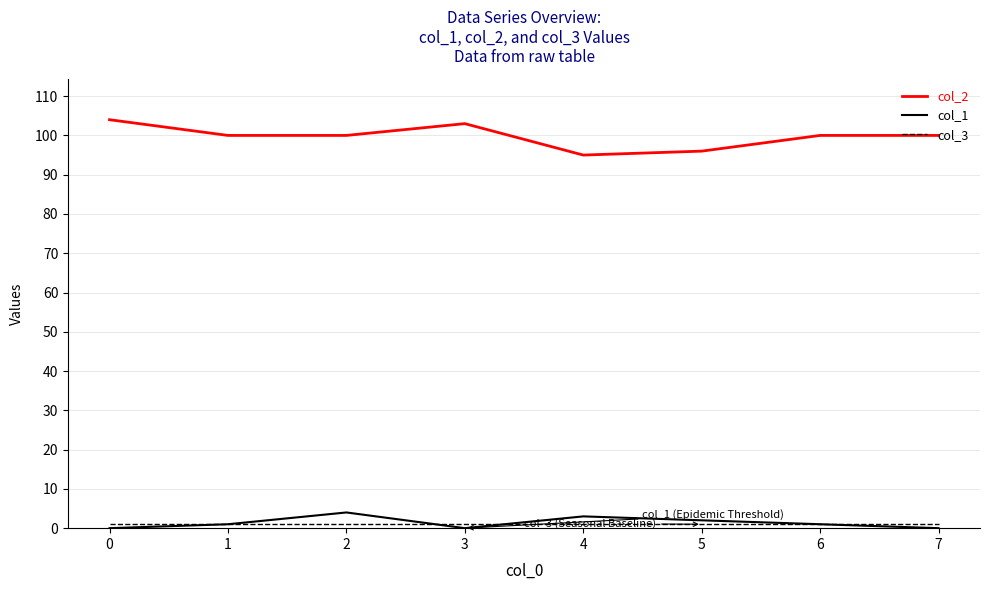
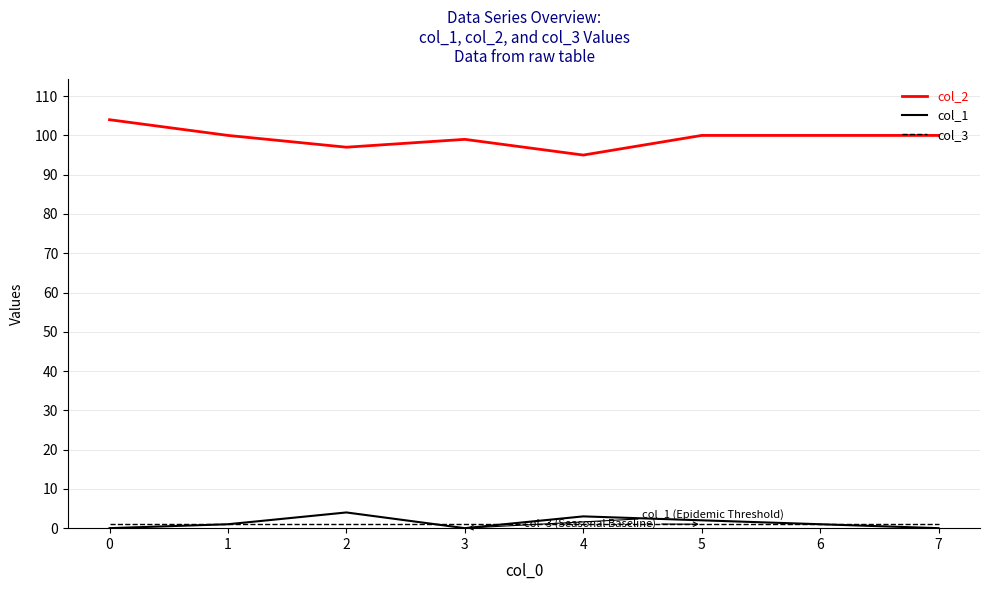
col_2, 2: 100 -> 97
col_2, 3: 103 -> 99
col_2, 5: 96 -> 100
